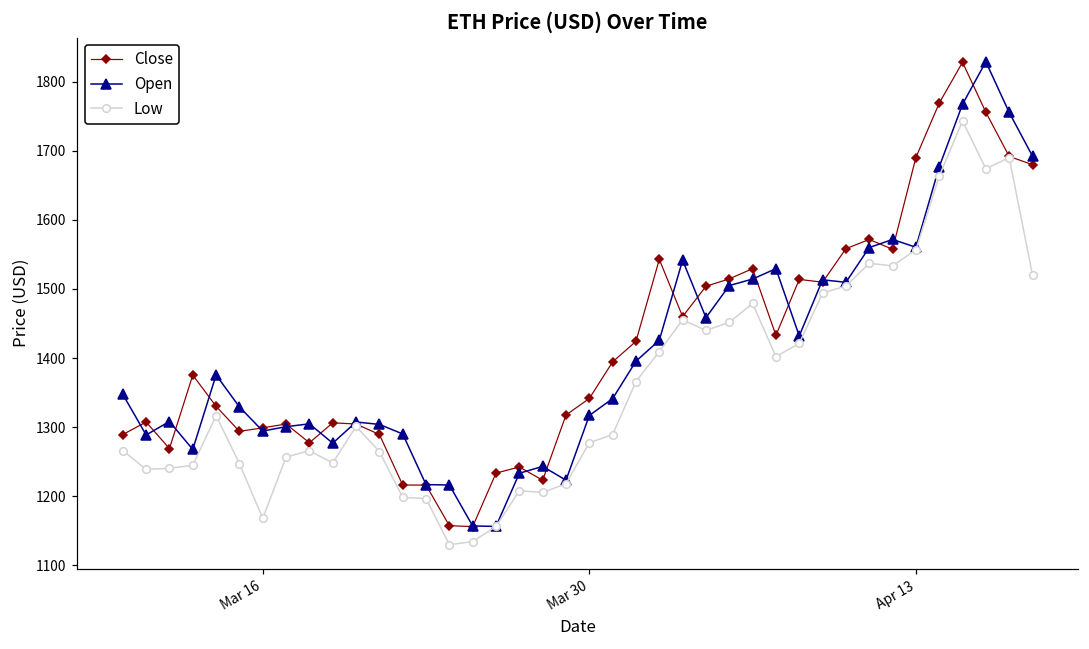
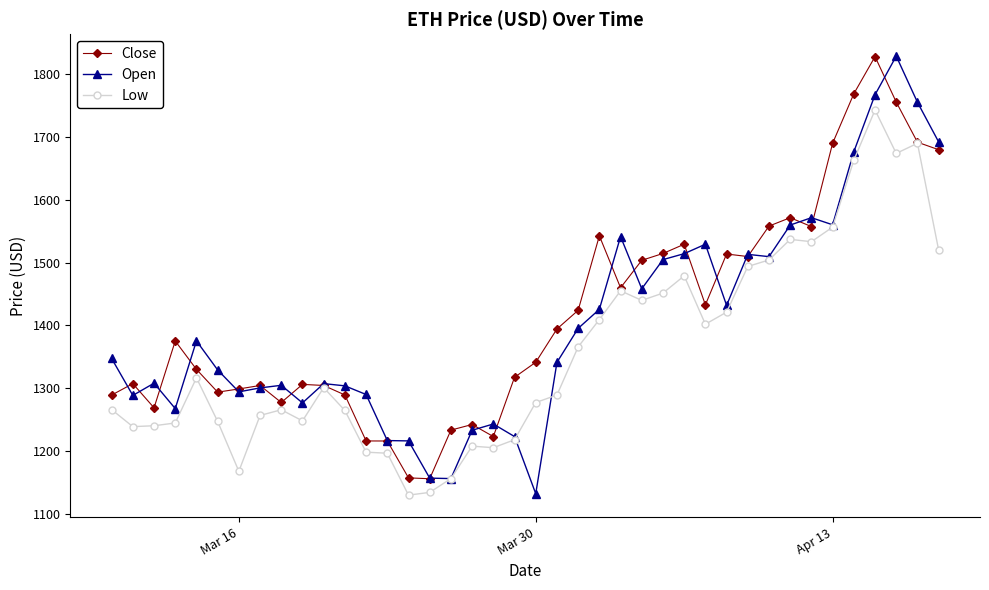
Open, Mar 30: 1320 -> 1130
